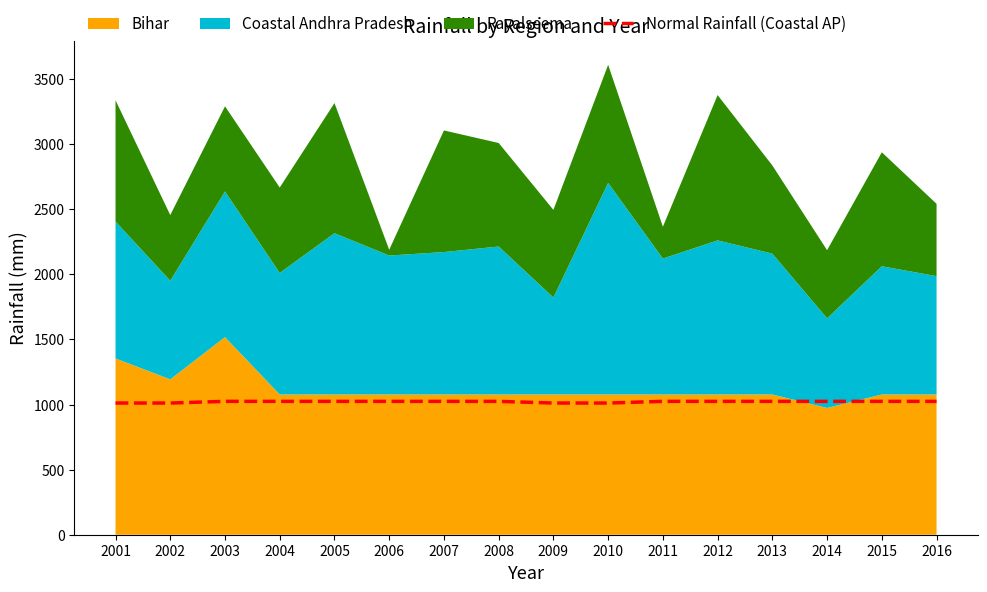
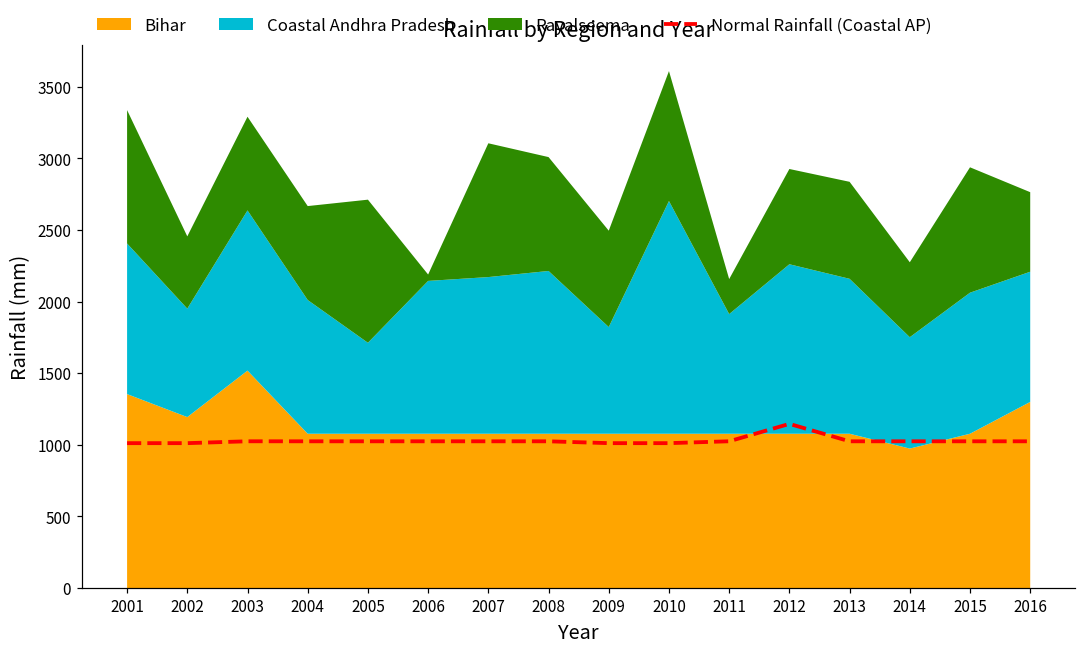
Coastal Andhra Pradesh, 2005: 1240 -> 640
Coastal Andhra Pradesh, 2011: 1040 -> 840
Normal Rainfall (Coastal AP), 2012: 1020 -> 1150
Rayalseema, 2012: 1120 -> 670
Coastal Andhra Pradesh, 2014: 690 -> 780
Bihar, 2016: 1080 -> 1300
